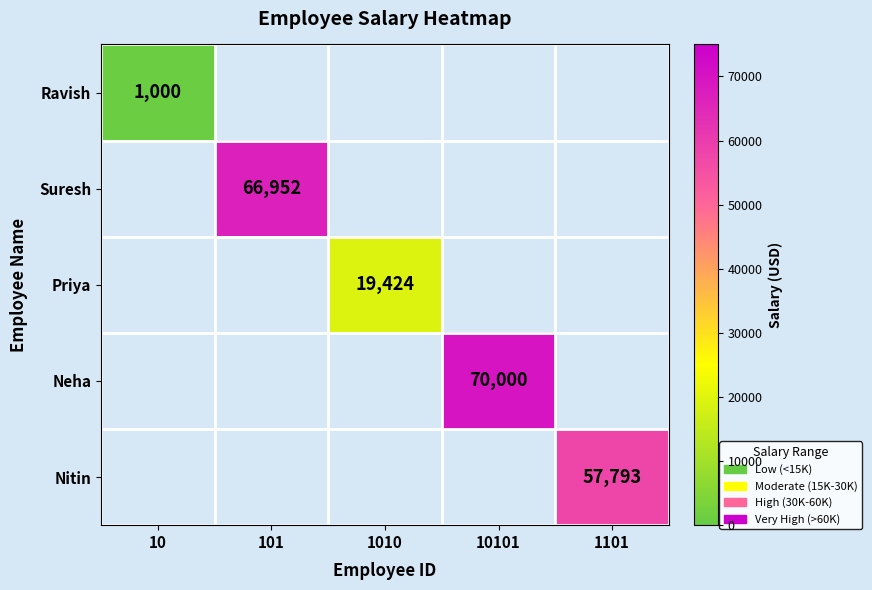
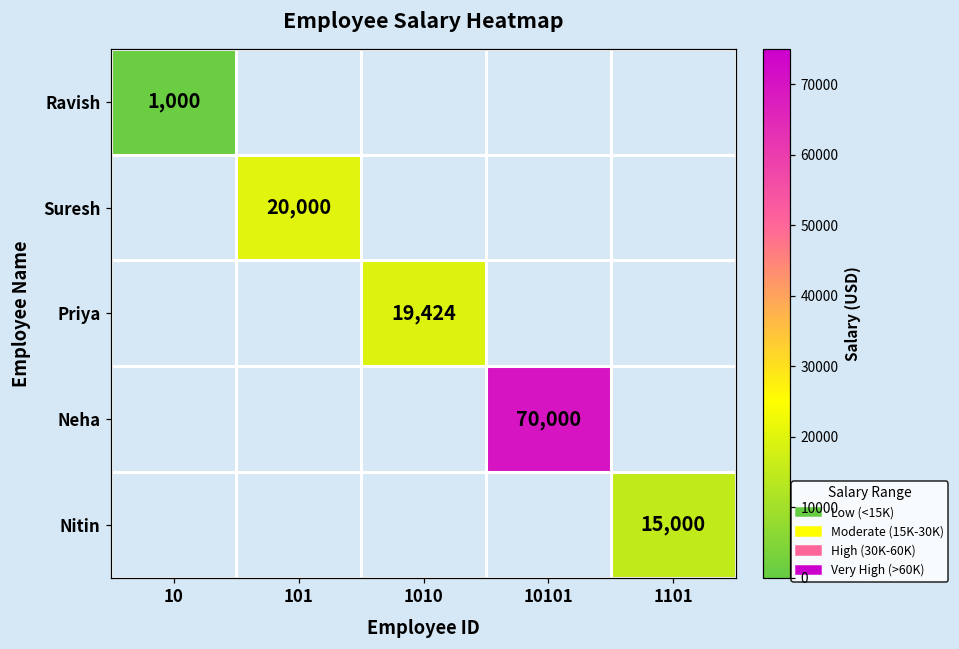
Suresh, 101: 66,952 -> 20,000
Nitin, 1101: 57,793 -> 15,000
